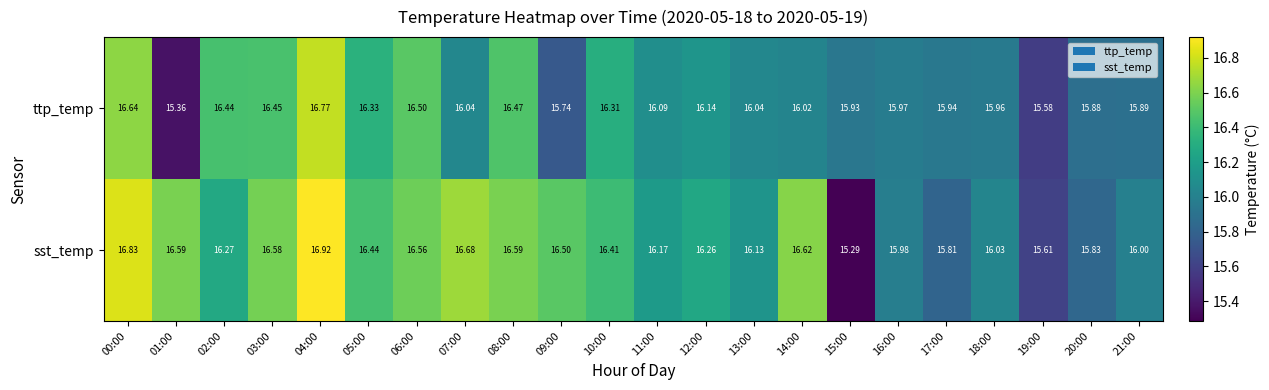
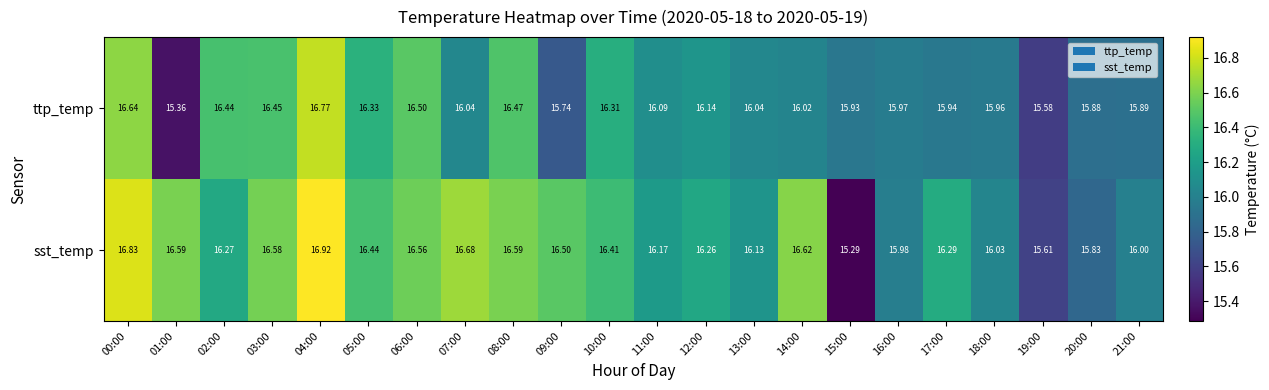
sst_temp, 17:00: 15.81 -> 16.29
